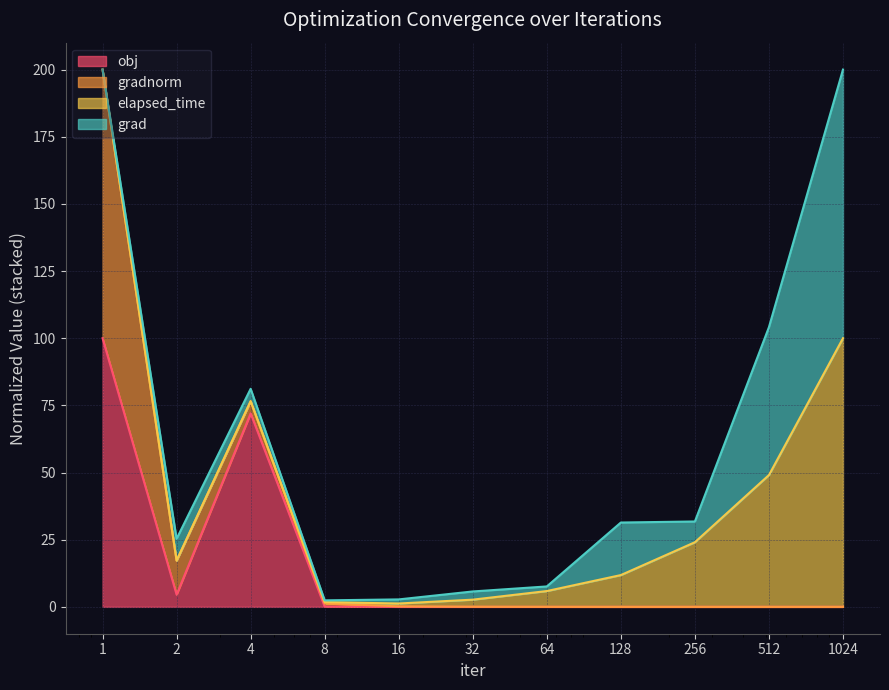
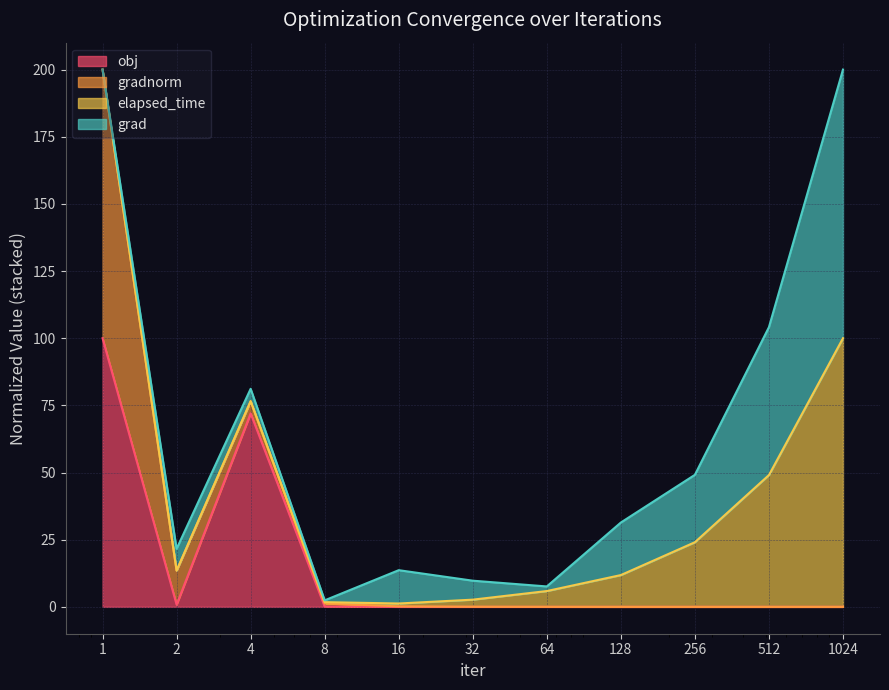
obj, 2: 5 -> 1
grad, 16: 2 -> 12
grad, 32: 3 -> 7
grad, 256: 8 -> 25
